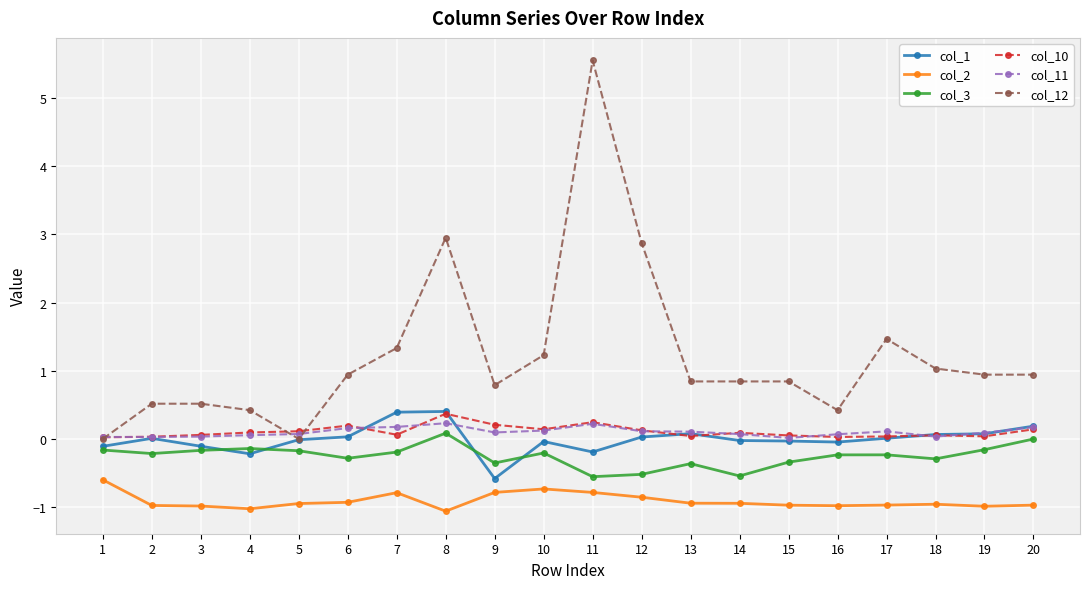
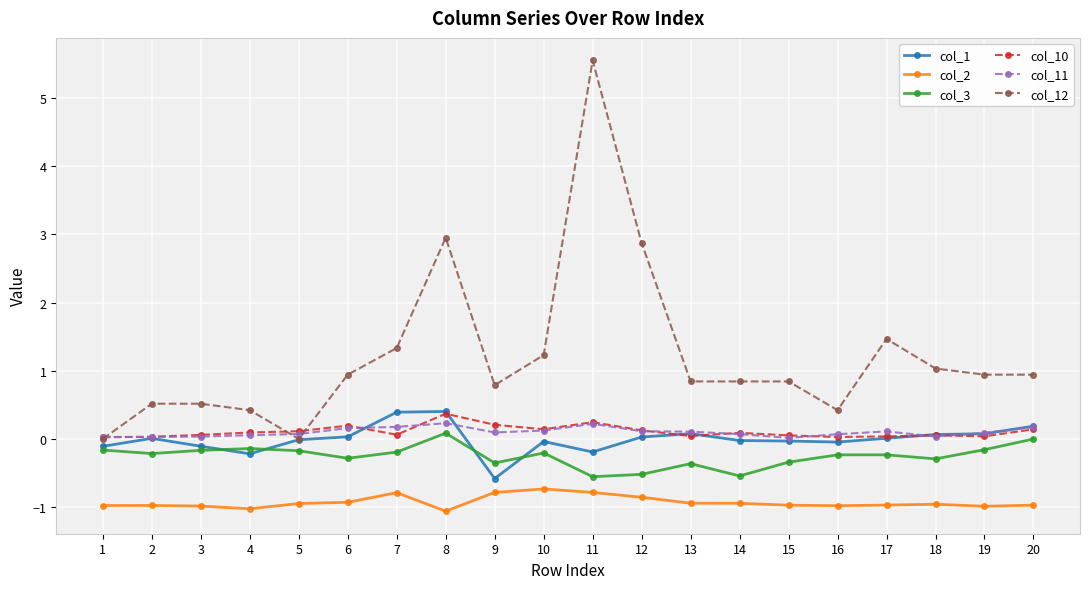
col_2, 1: -0.6 -> -1.0
